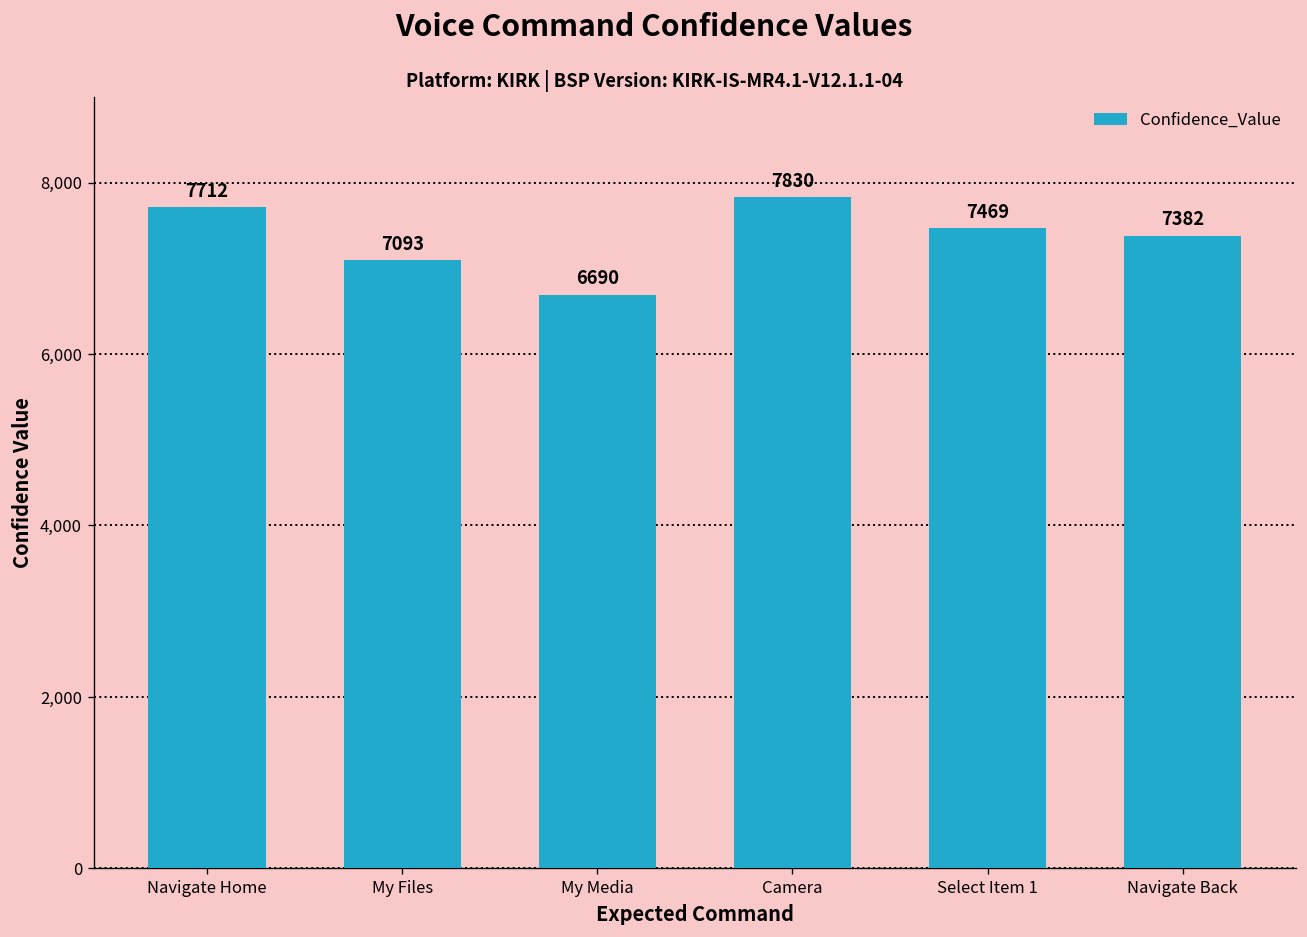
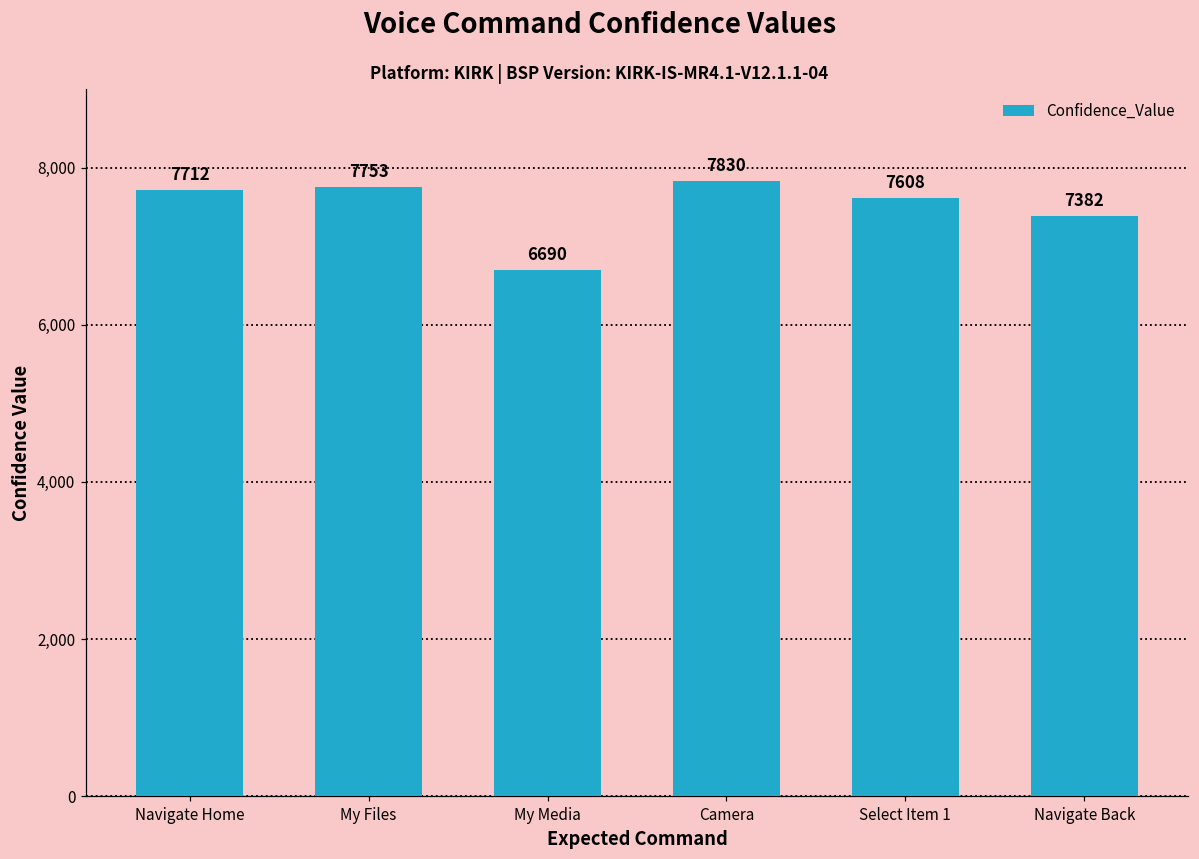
My Files: 7093 -> 7753
Select Item 1: 7469 -> 7608
